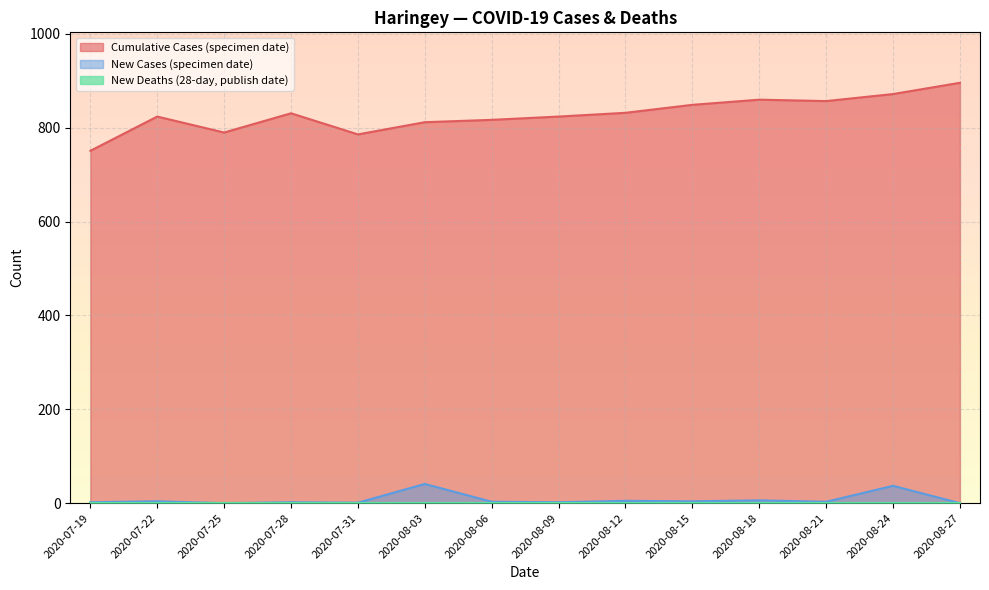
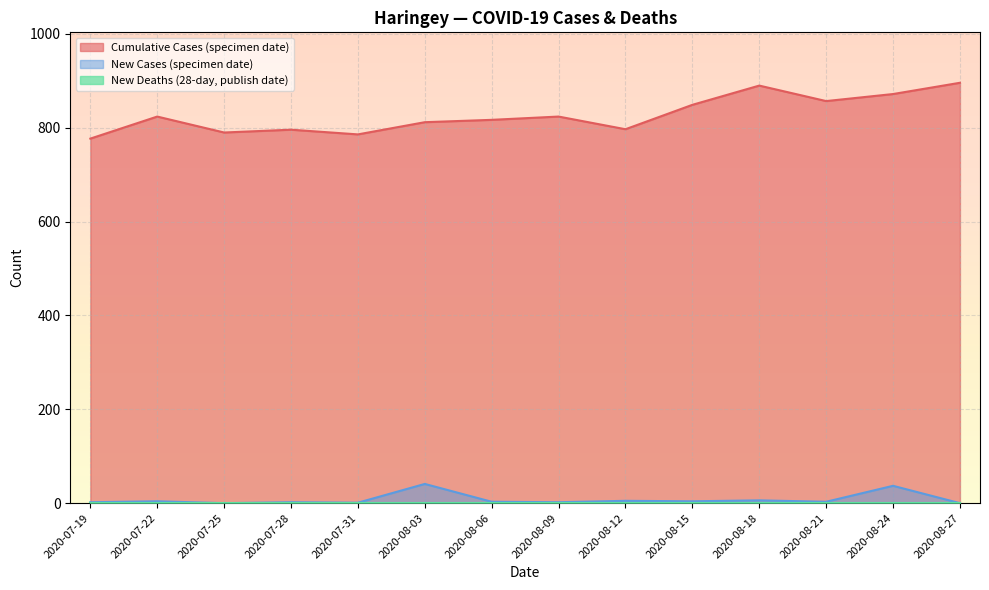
Cumulative Cases (specimen date), 2020-07-19: 750 -> 780
Cumulative Cases (specimen date), 2020-07-28: 830 -> 800
Cumulative Cases (specimen date), 2020-08-12: 830 -> 800
Cumulative Cases (specimen date), 2020-08-18: 860 -> 890
